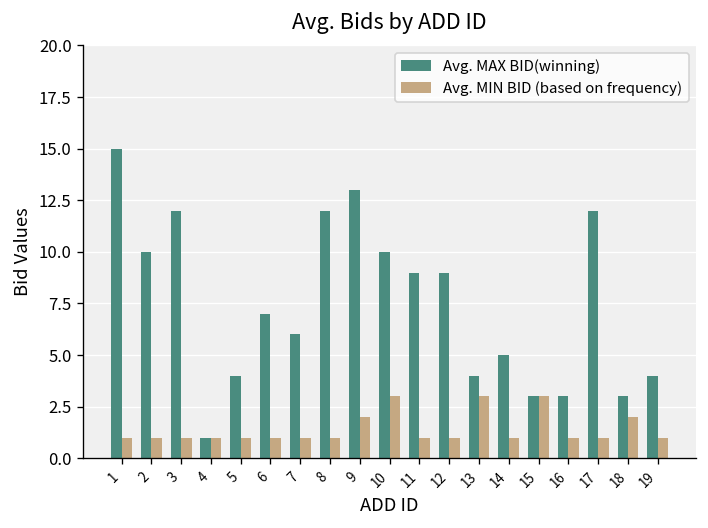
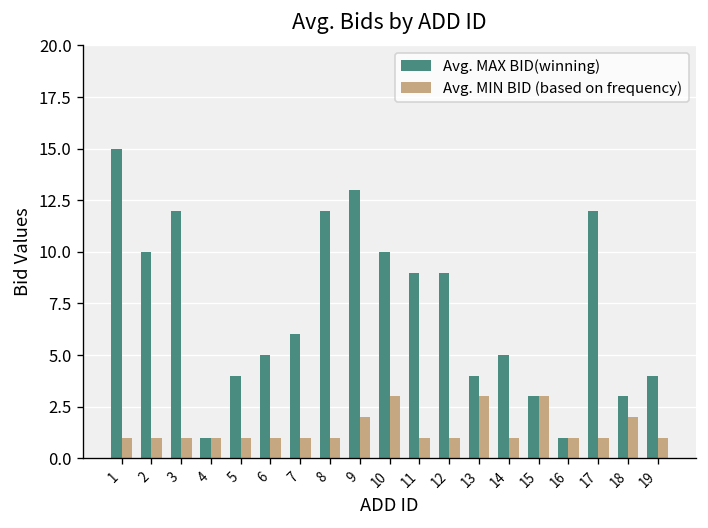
Avg. MAX BID(winning), 6: 7 -> 5
Avg. MAX BID(winning), 16: 3 -> 1
